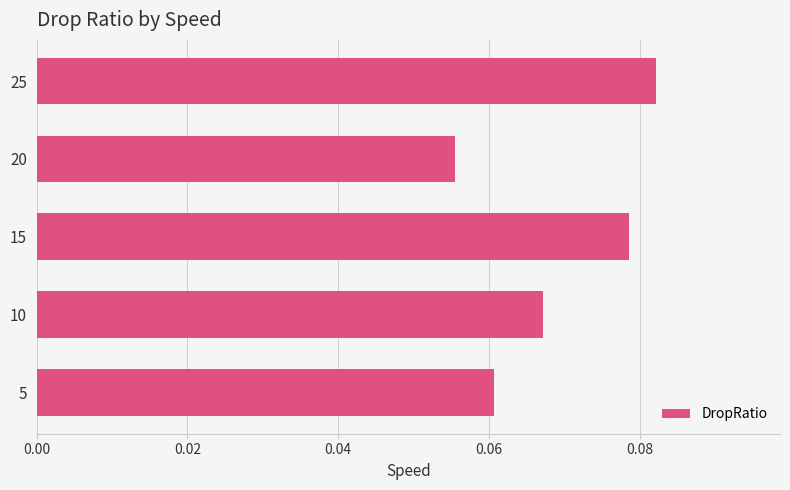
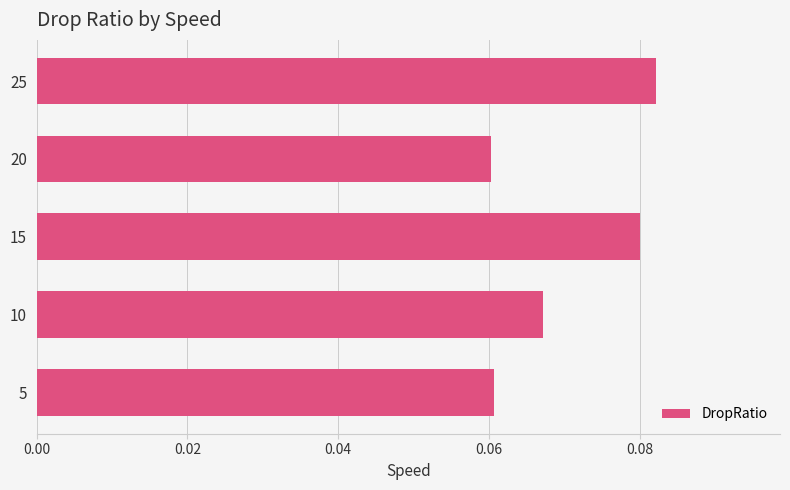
20: 0.055 -> 0.060
15: 0.079 -> 0.080
